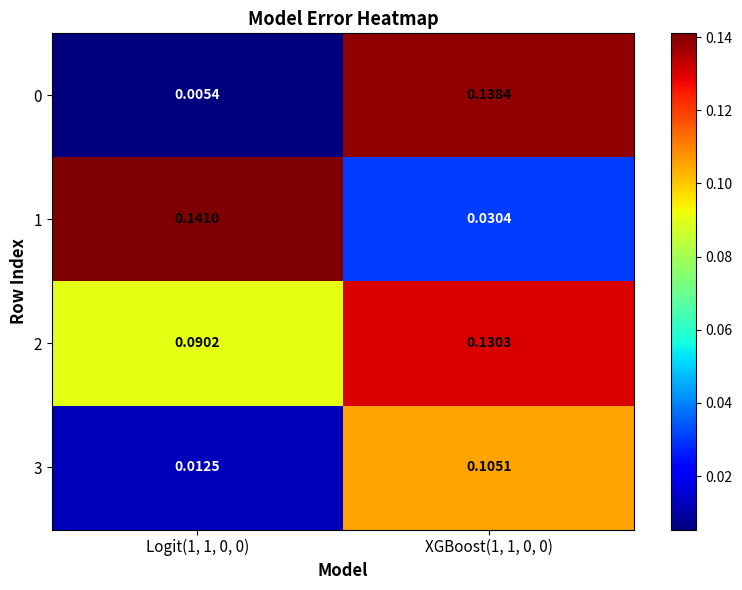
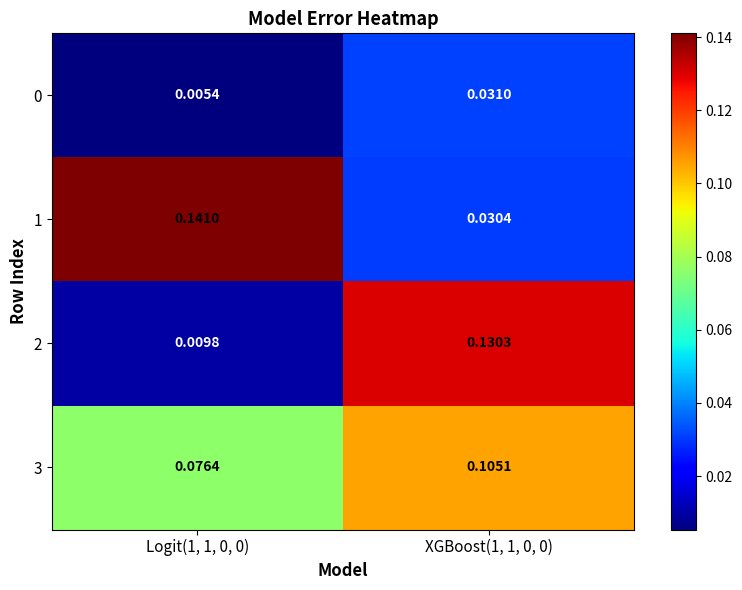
0, XGBoost(1, 1, 0, 0): 0.1384 -> 0.0310
2, Logit(1, 1, 0, 0): 0.0902 -> 0.0098
3, Logit(1, 1, 0, 0): 0.0125 -> 0.0764
